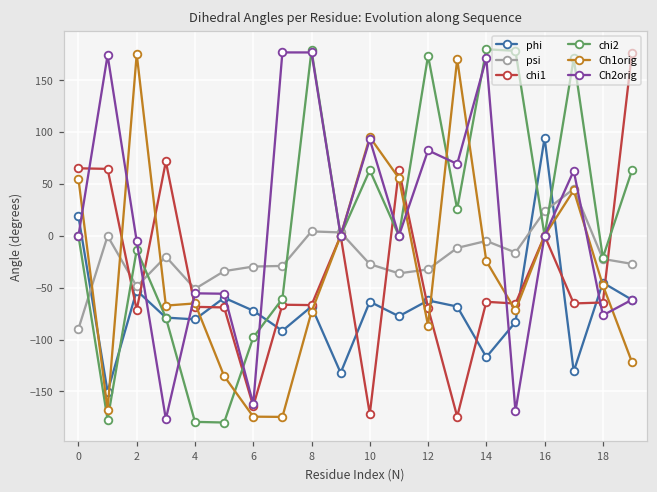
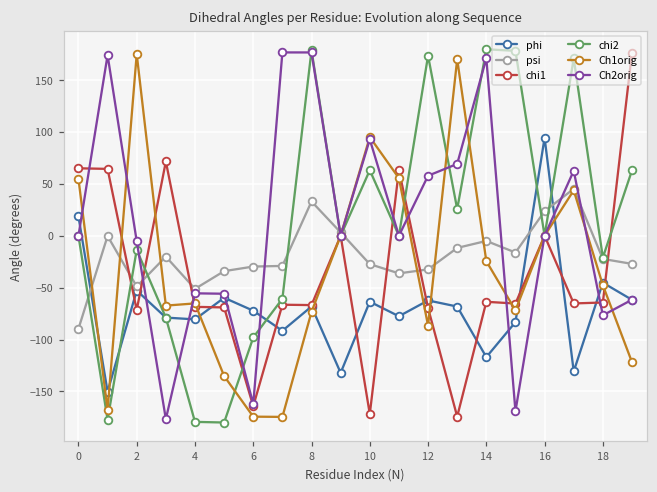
psi, 8: 0 -> 30
Ch2orig, 12: 80 -> 60
